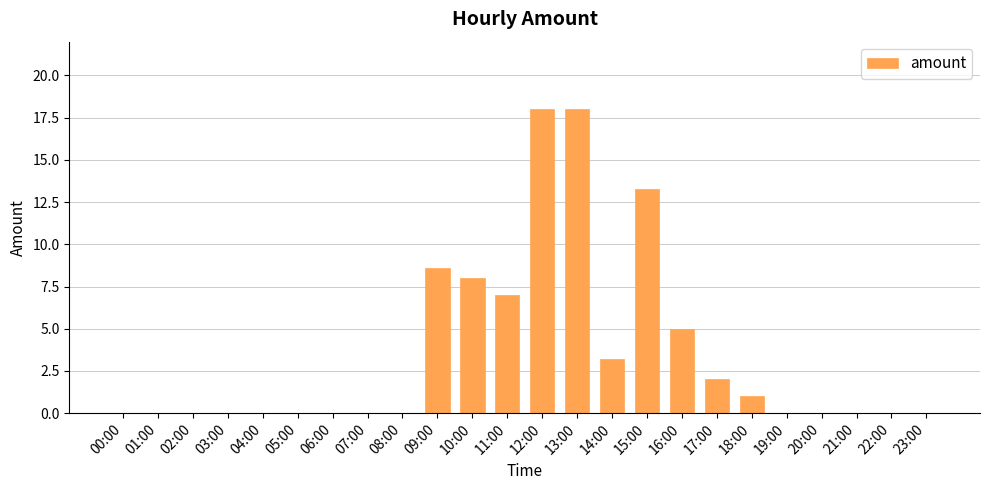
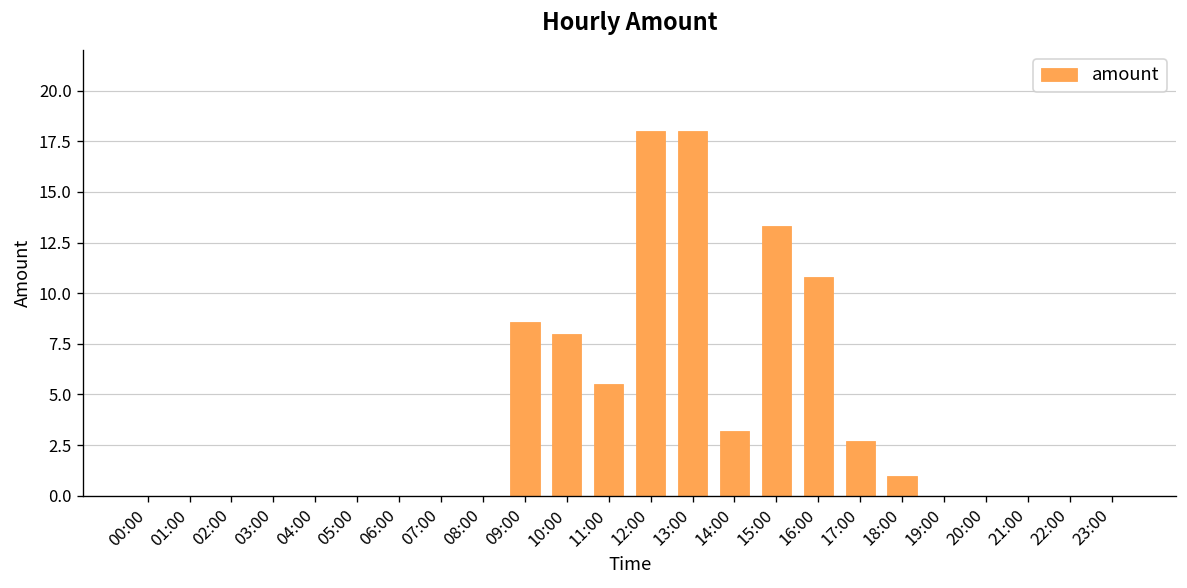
11:00: 7.0 -> 5.5
16:00: 5.0 -> 10.8
17:00: 2.0 -> 2.7
